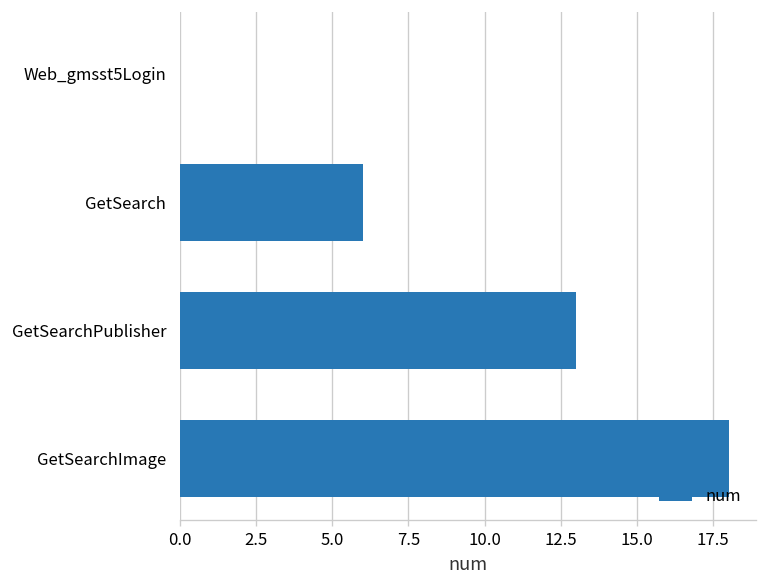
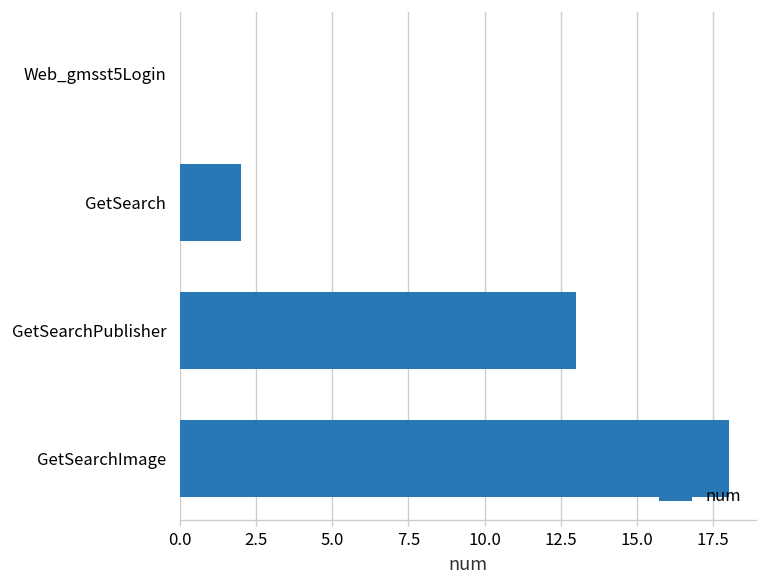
GetSearch: 6 -> 2
